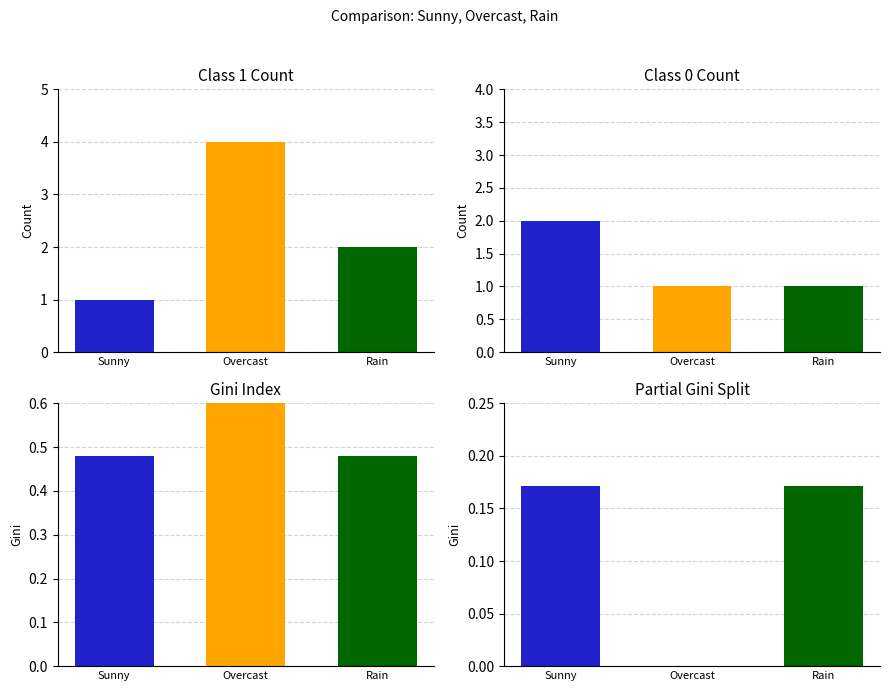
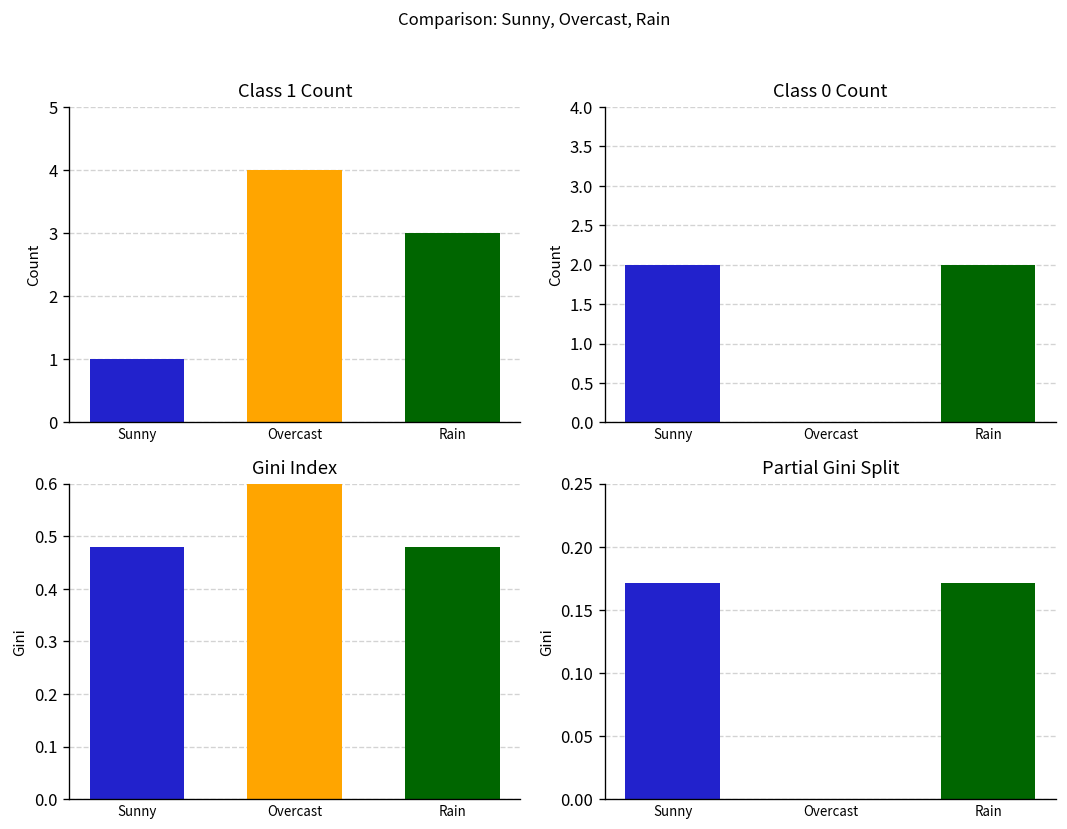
Class 1 Count, Rain: 2 -> 3
Class 0 Count, Overcast: 1 -> 0
Class 0 Count, Rain: 1 -> 2
